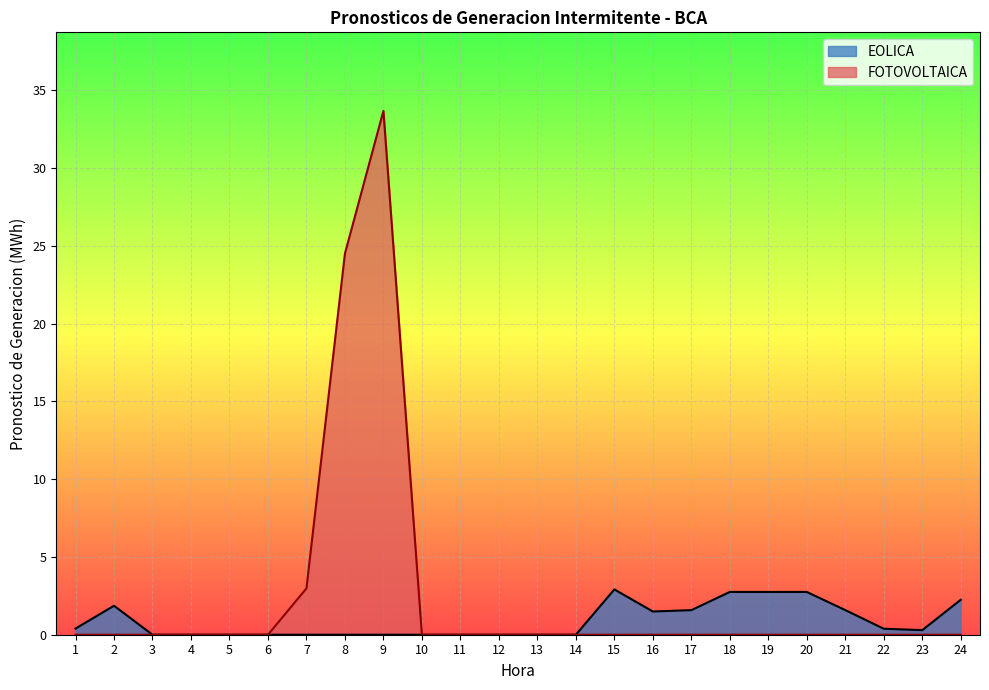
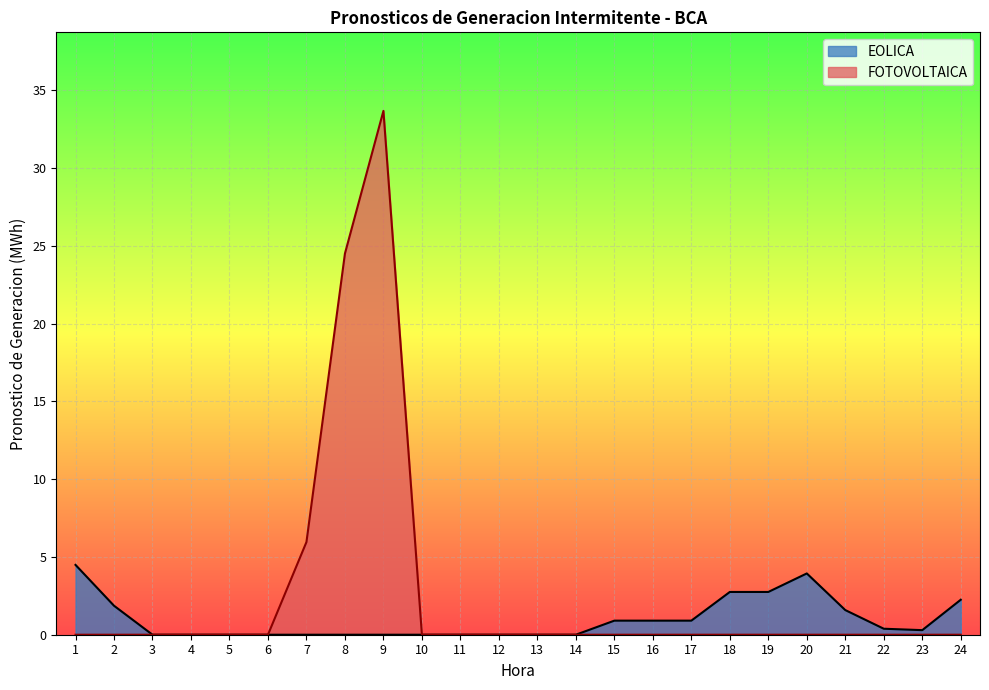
EOLICA, 1: 0.4 -> 4.5
FOTOVOLTAICA, 7: 3.0 -> 6.0
EOLICA, 15: 2.9 -> 0.9
EOLICA, 16: 1.5 -> 0.9
EOLICA, 17: 1.6 -> 0.9
EOLICA, 20: 2.8 -> 3.9
